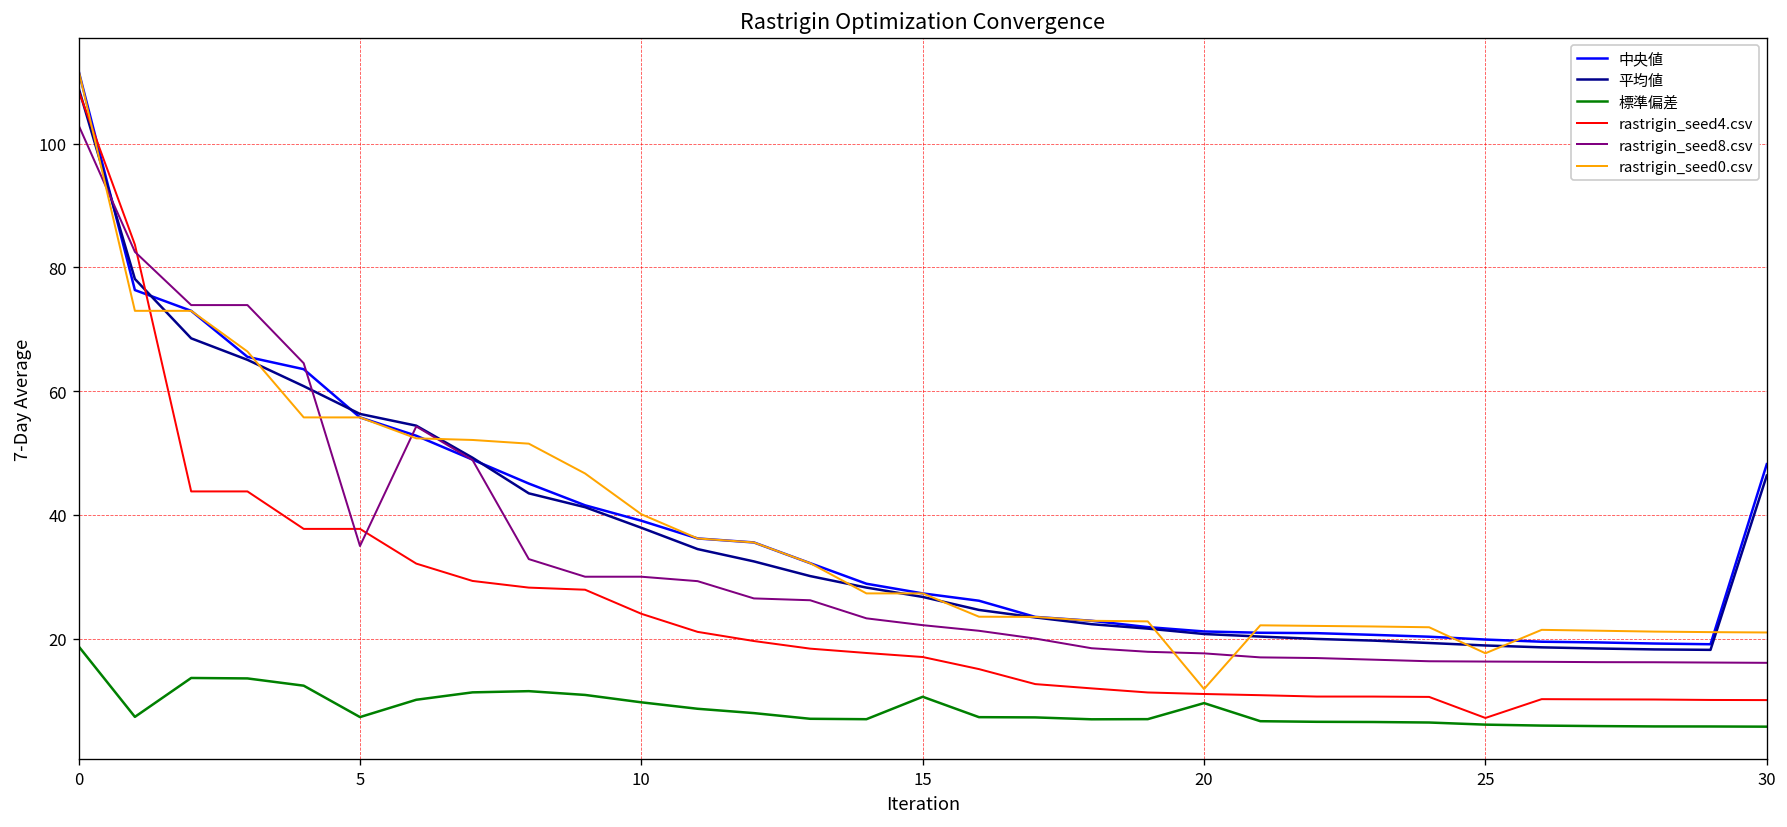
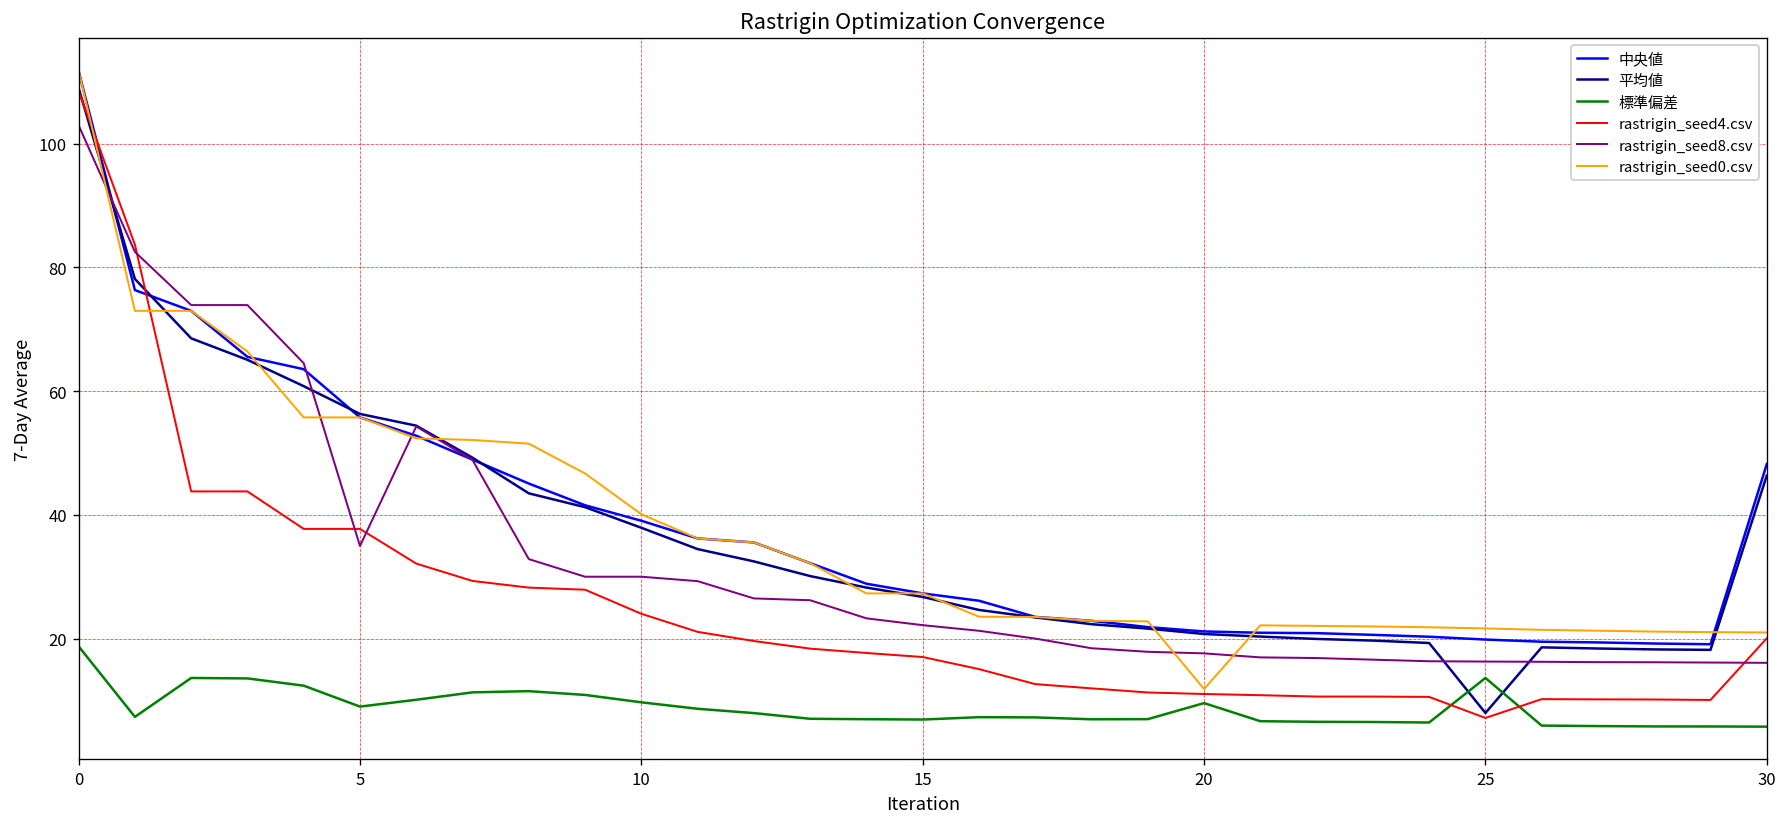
標準偏差, 5: 7 -> 9
標準偏差, 15: 11 -> 7
平均値, 25: 19 -> 8
標準偏差, 25: 6 -> 14
rastrigin_seed0.csv, 25: 18 -> 22
rastrigin_seed4.csv, 30: 10 -> 20
